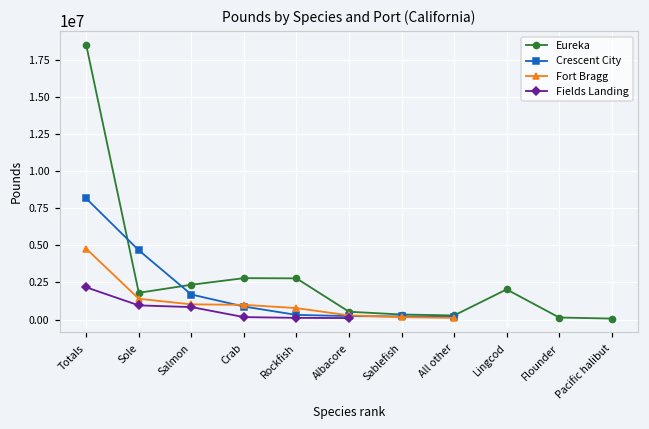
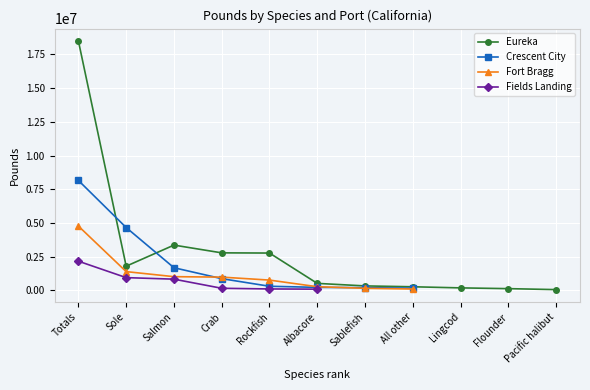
Eureka, Salmon: 2300000 -> 3400000
Eureka, Lingcod: 2000000 -> 200000
